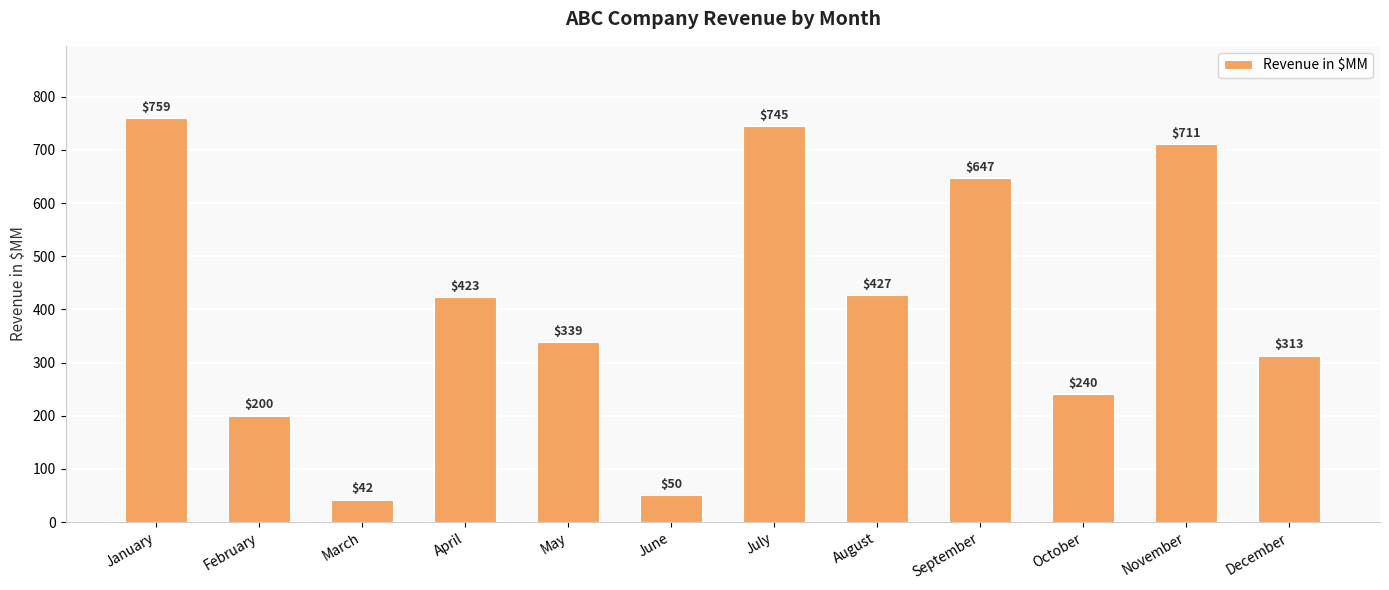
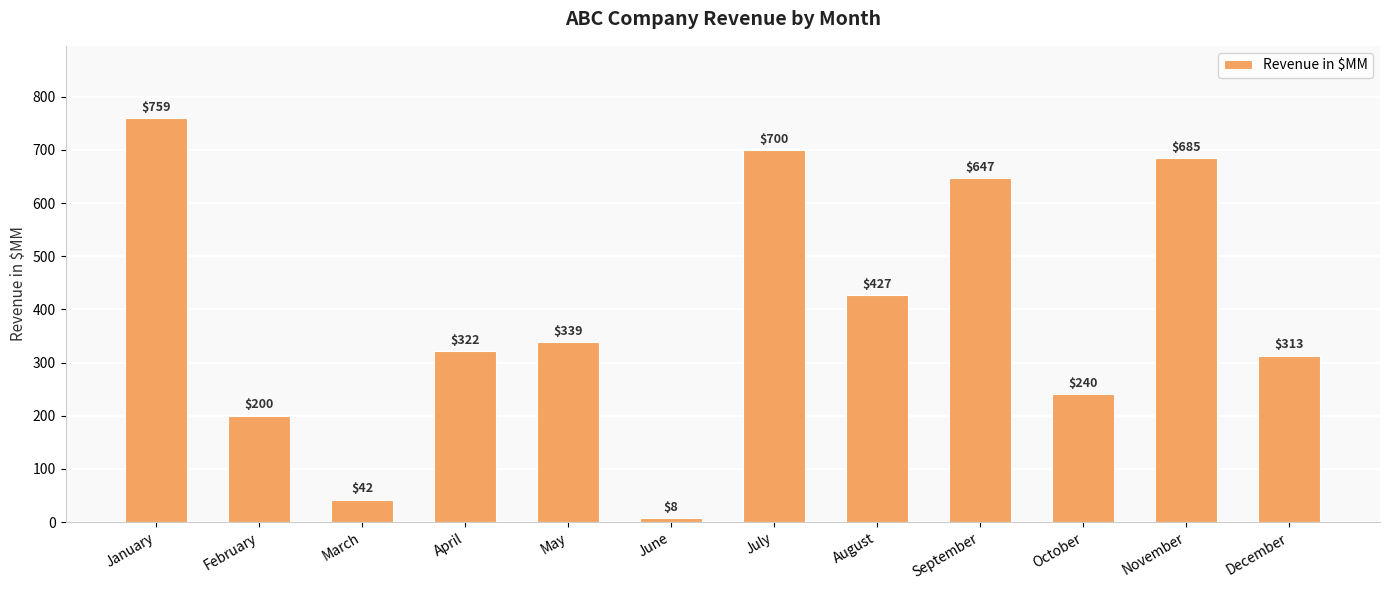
April: $423 -> $322
June: $50 -> $8
July: $745 -> $700
November: $711 -> $685
